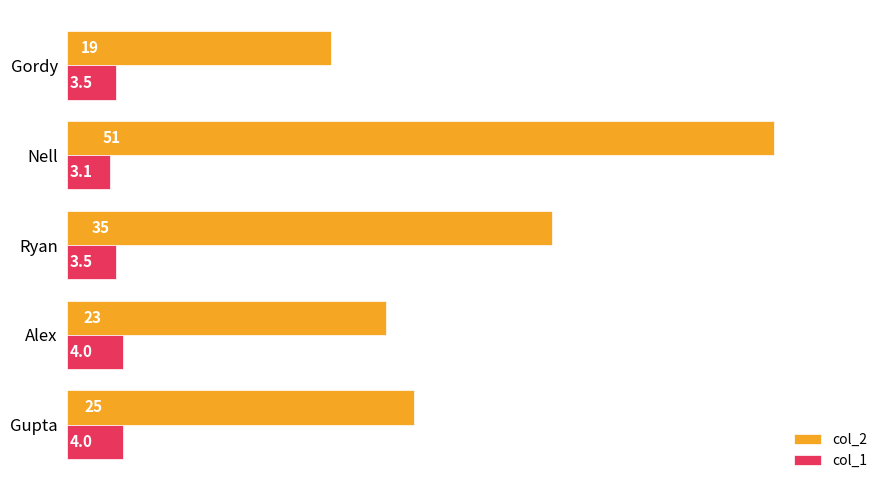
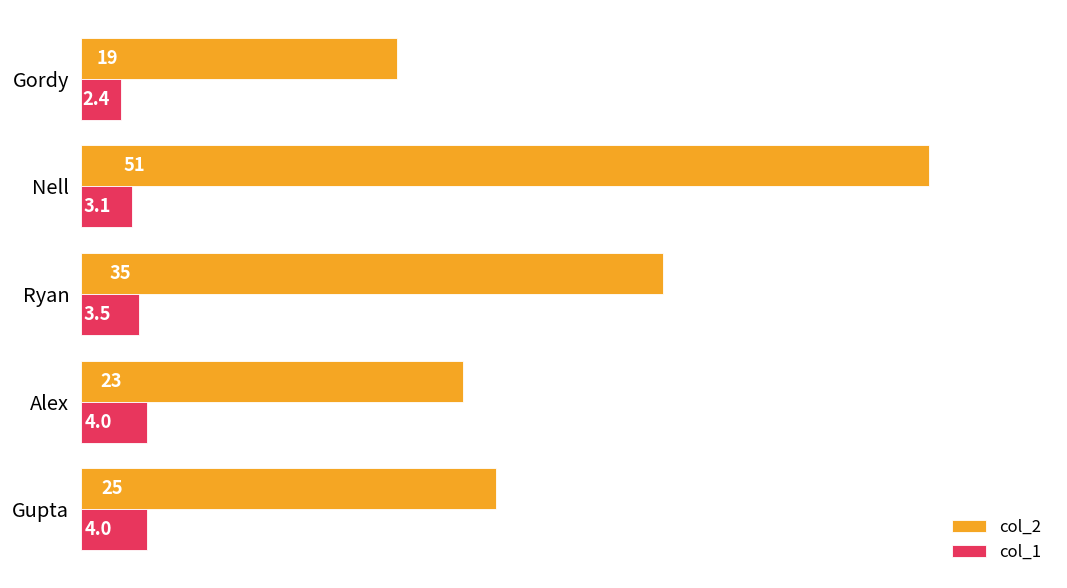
col_1, Gordy: 3.5 -> 2.4
